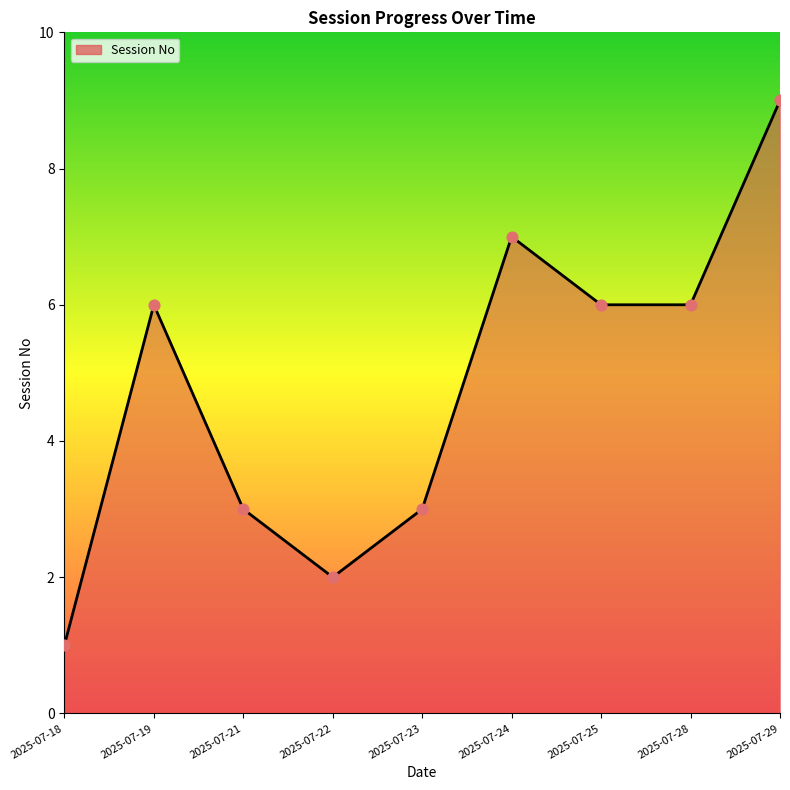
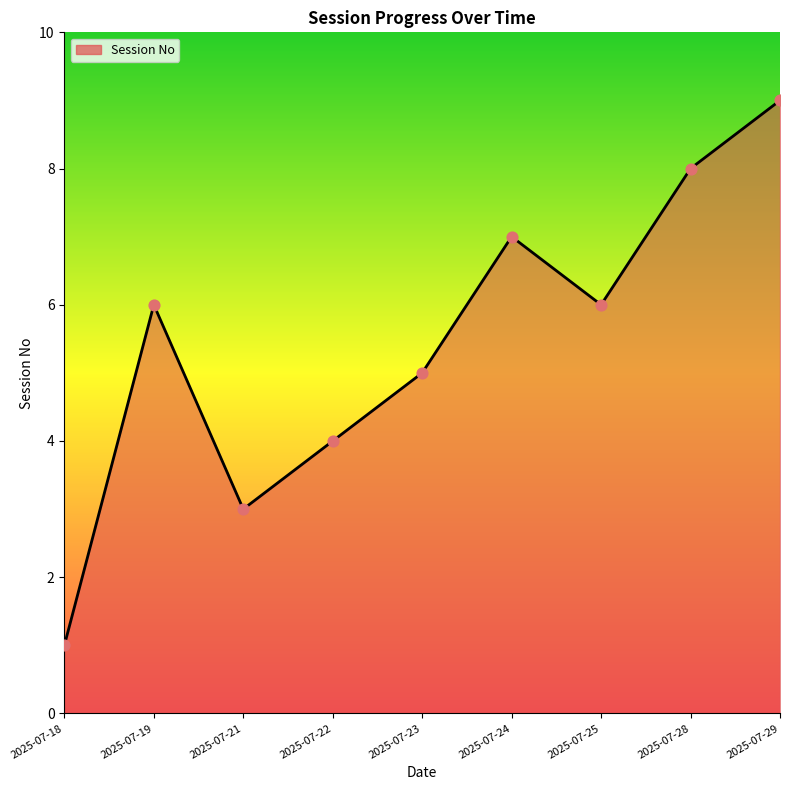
2025-07-22: 2 -> 4
2025-07-23: 3 -> 5
2025-07-28: 6 -> 8
